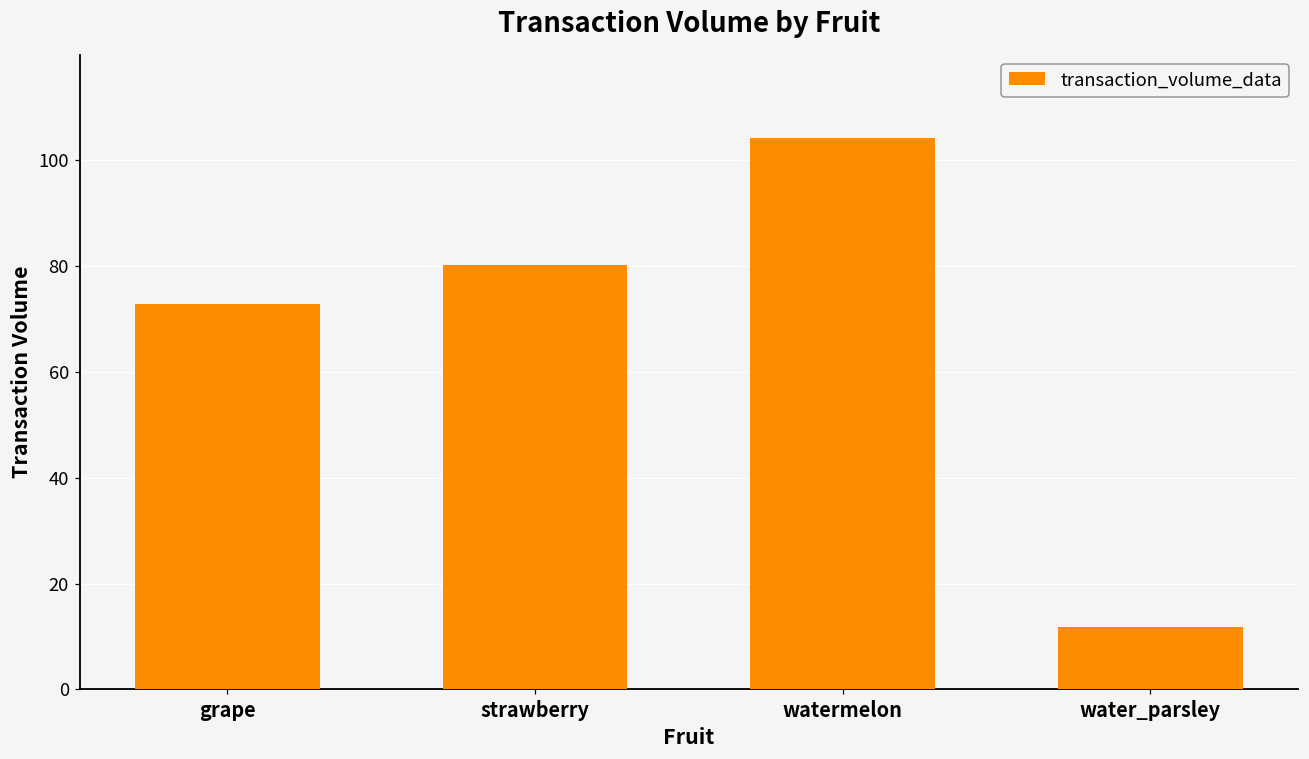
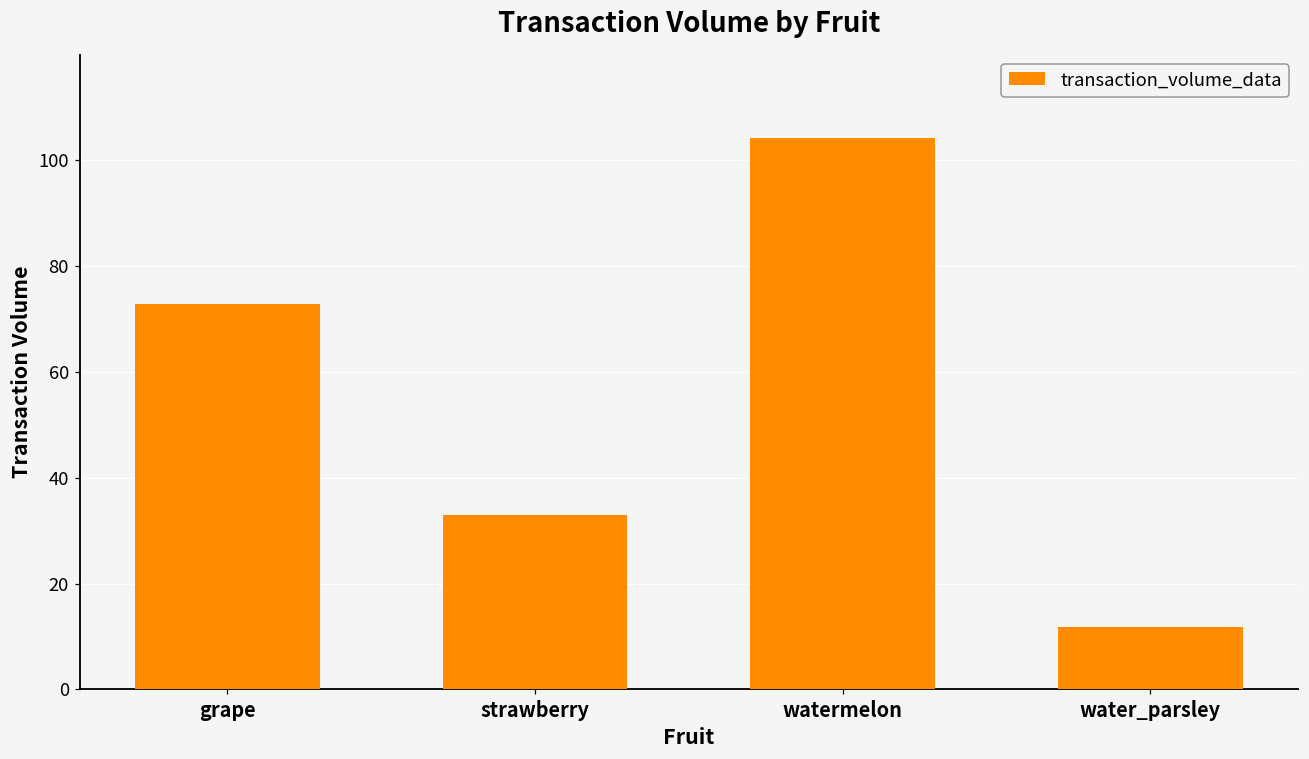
strawberry: 80 -> 33
